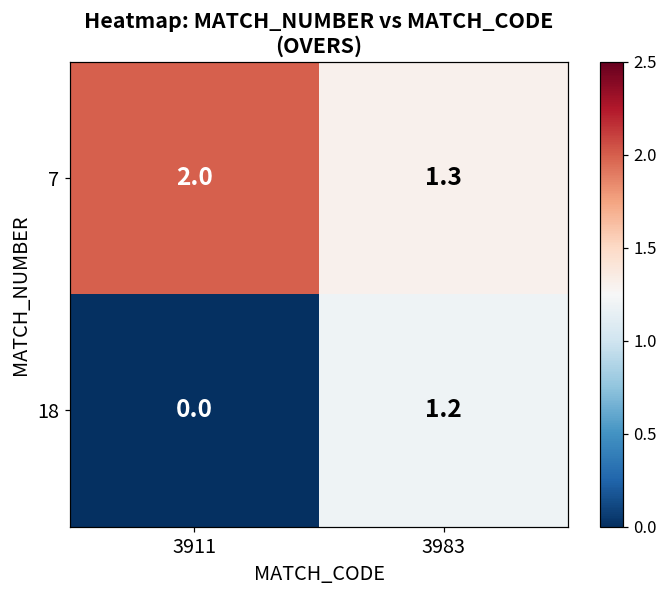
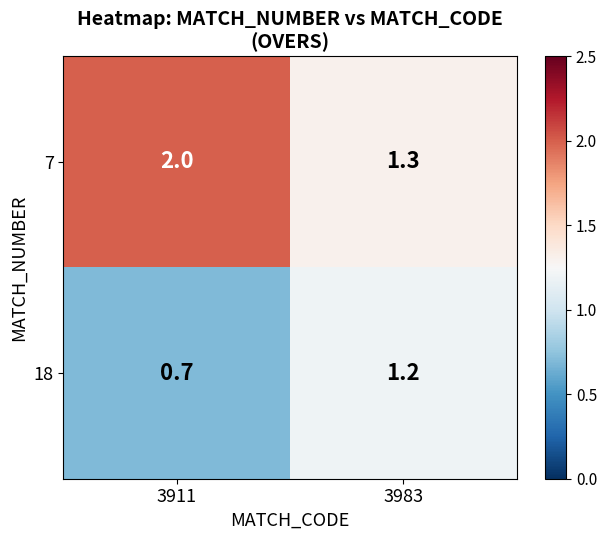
18, 3911: 0.0 -> 0.7
